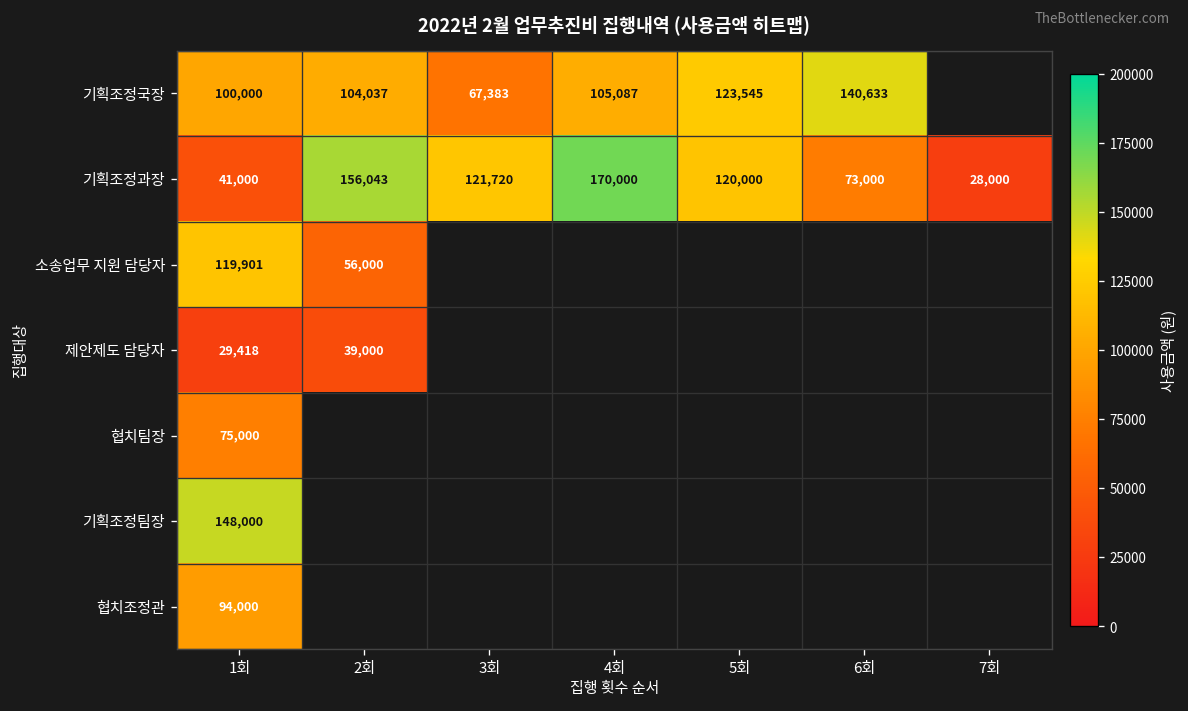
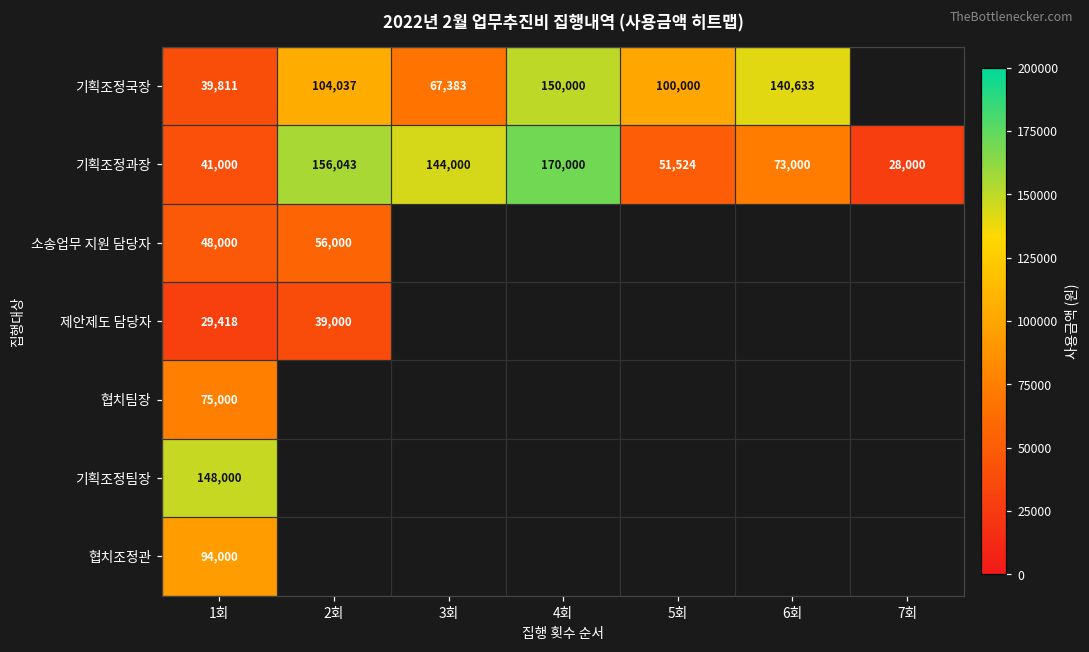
기획조정국장, 1회: 100,000 -> 39,811
기획조정국장, 4회: 105,087 -> 150,000
기획조정국장, 5회: 123,545 -> 100,000
기획조정과장, 3회: 121,720 -> 144,000
기획조정과장, 5회: 120,000 -> 51,524
소송업무 지원 담당자, 1회: 119,901 -> 48,000
